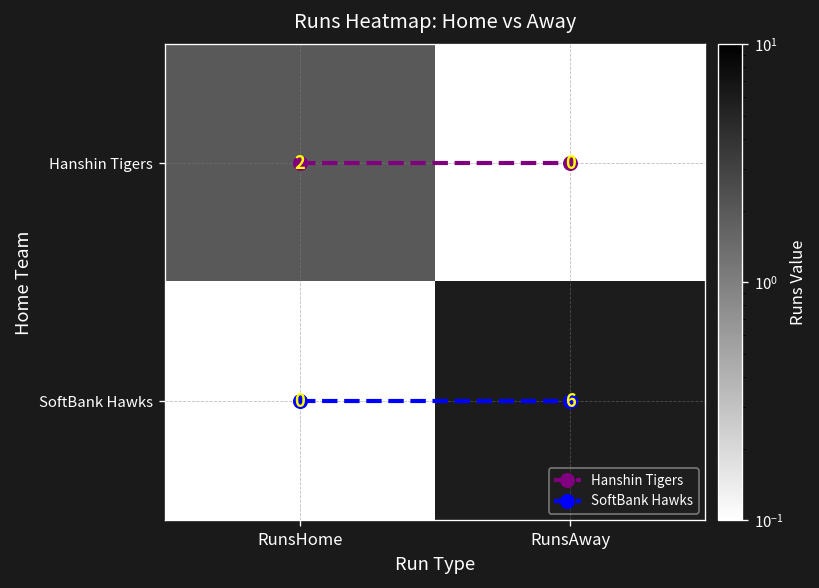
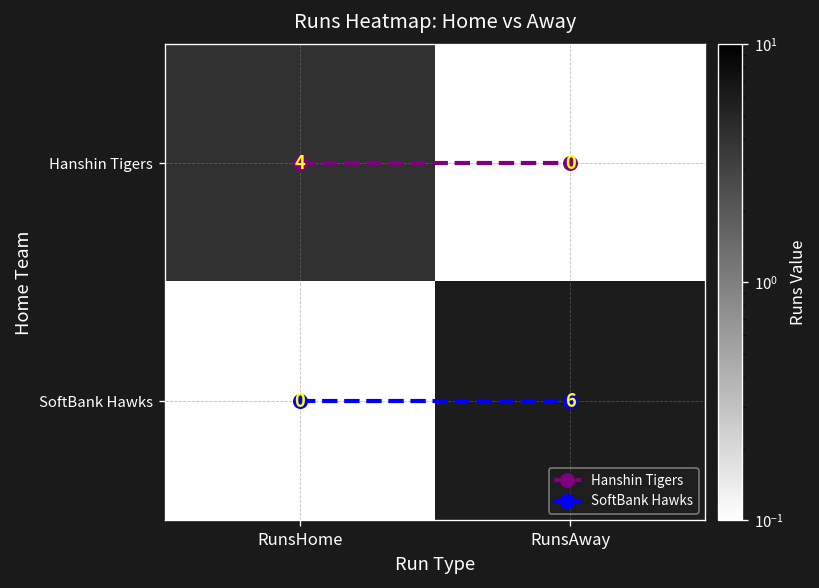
Hanshin Tigers, RunsHome: 2 -> 4
